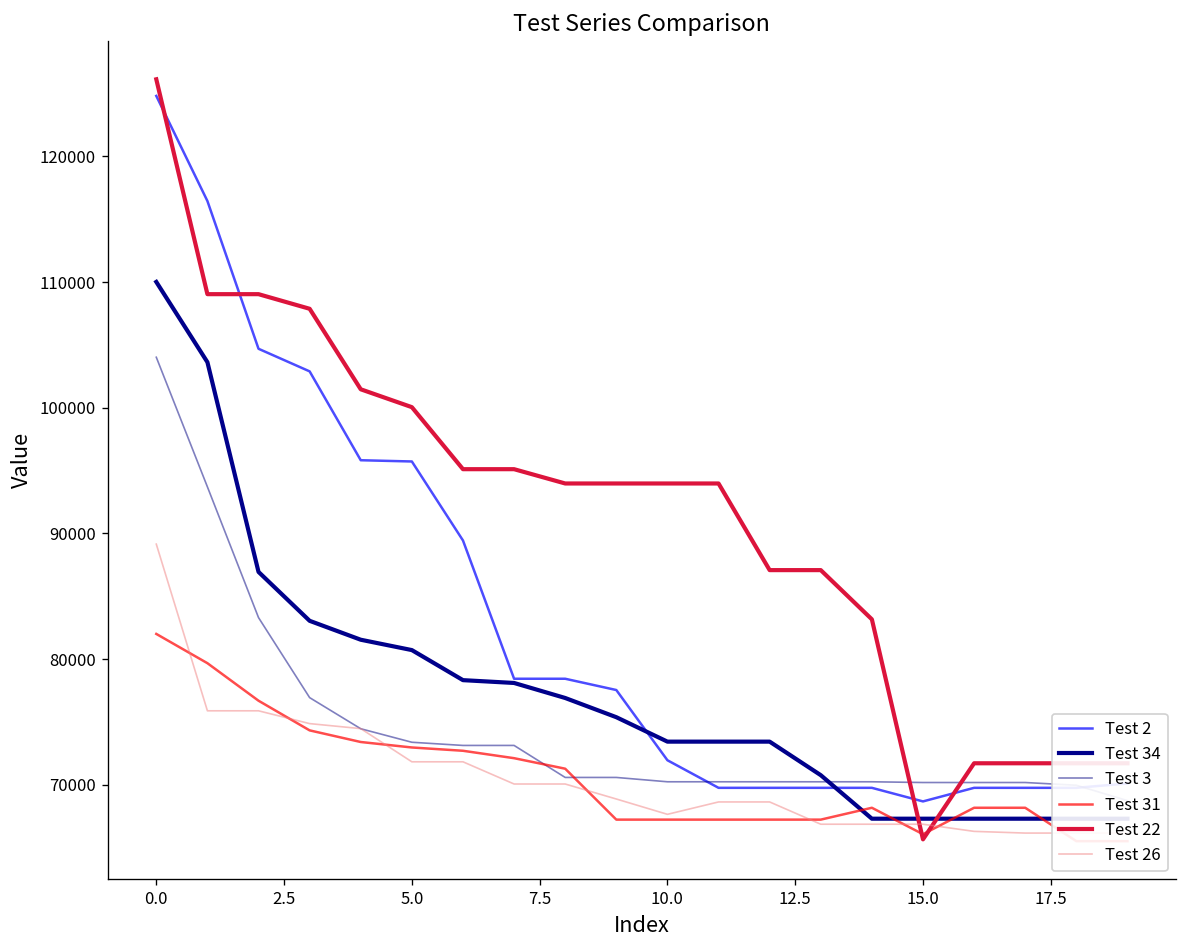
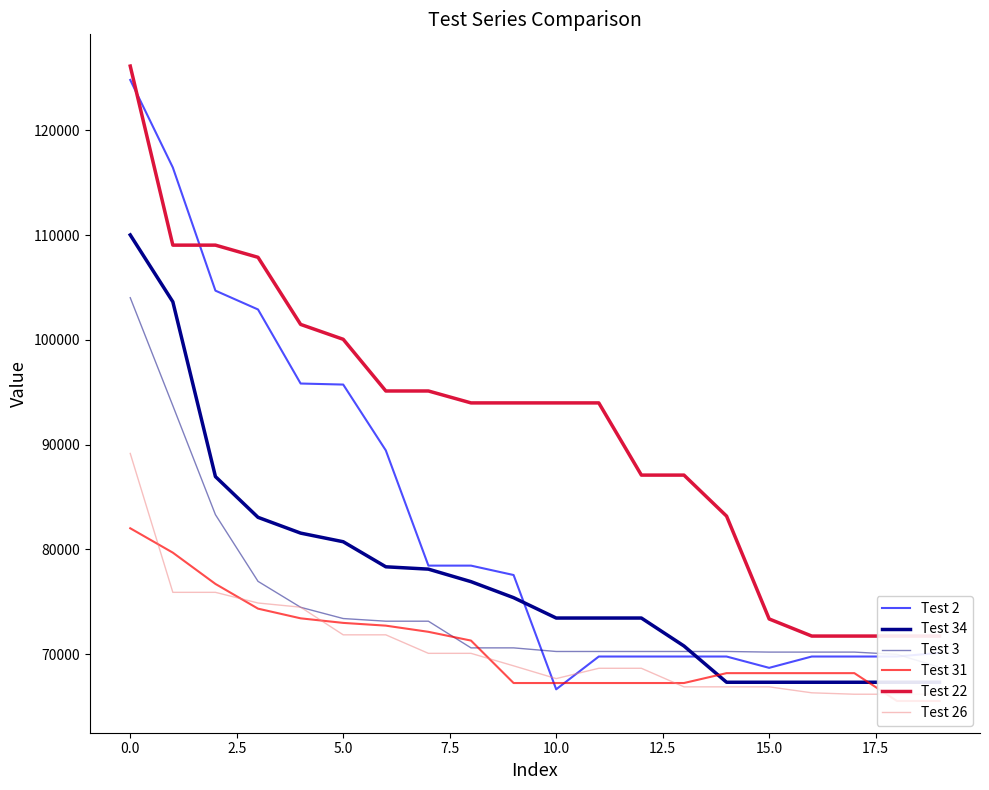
Test 2, 10.0: 72000 -> 66600
Test 31, 15.0: 66100 -> 68200
Test 22, 15.0: 65700 -> 73300
